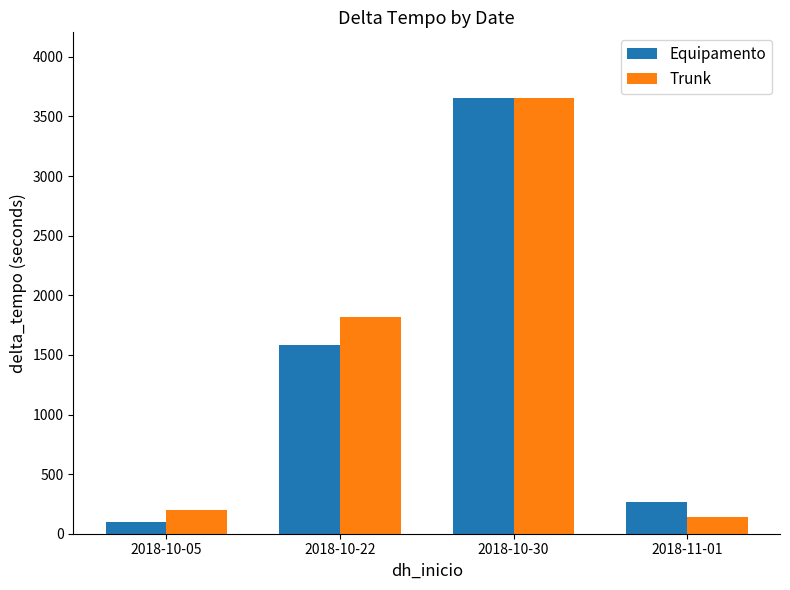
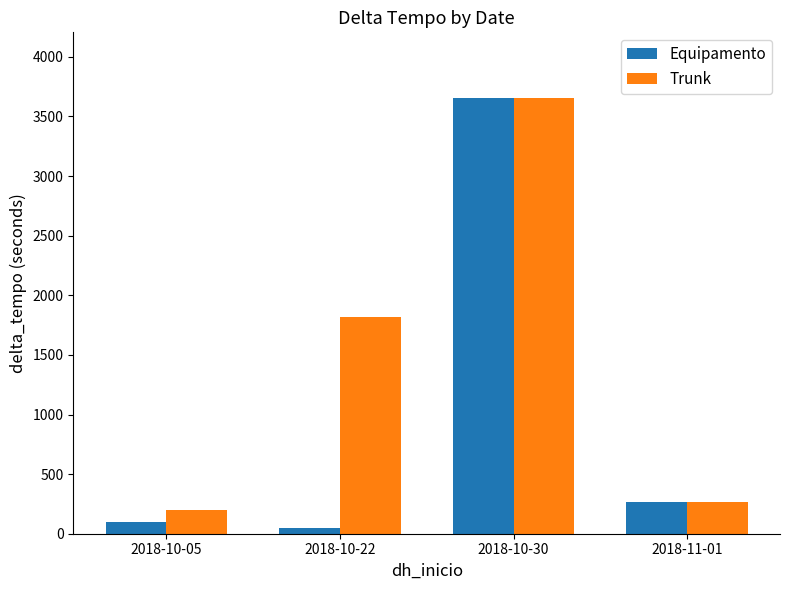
Equipamento, 2018-10-22: 1590 -> 50
Trunk, 2018-11-01: 140 -> 270
